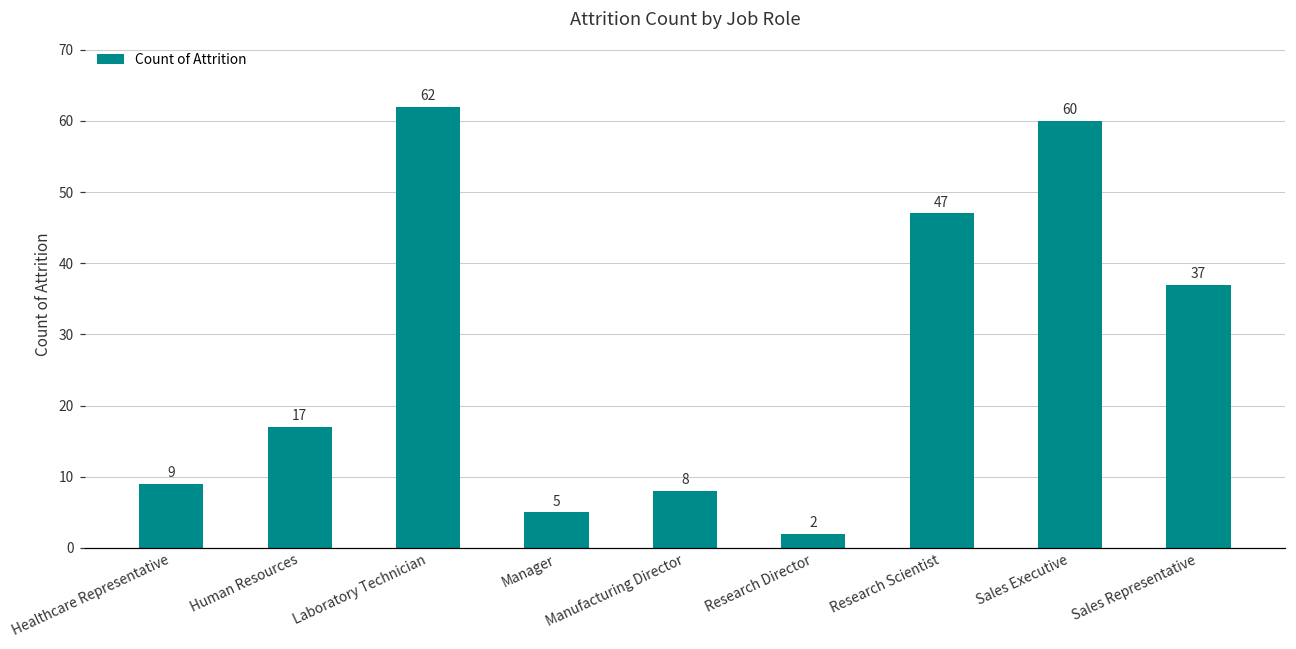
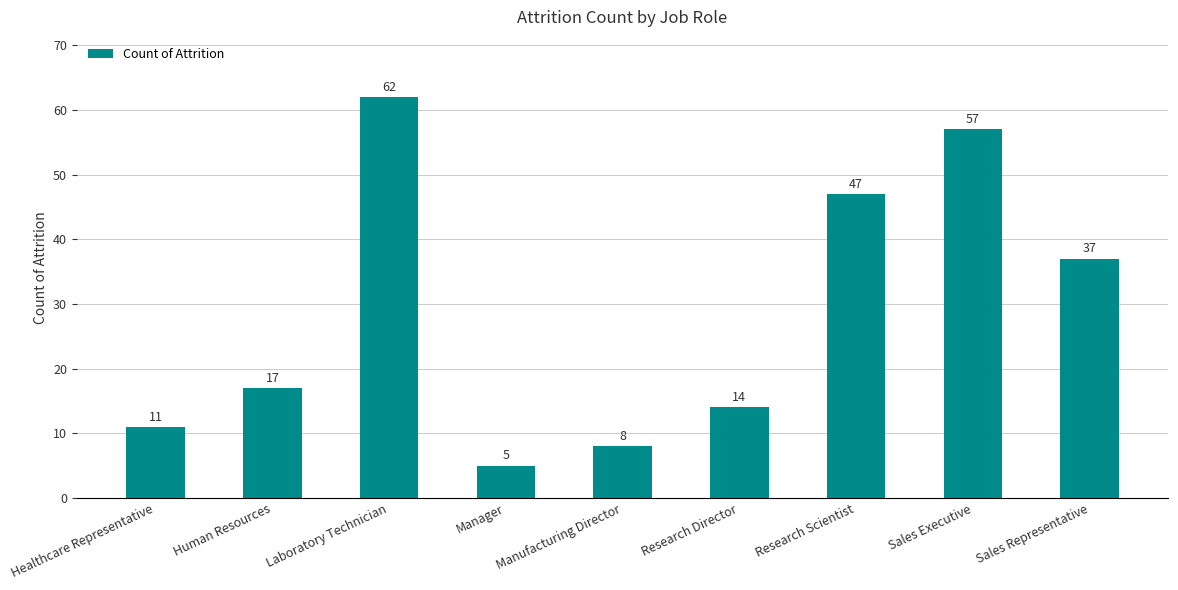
Healthcare Representative: 9 -> 11
Research Director: 2 -> 14
Sales Executive: 60 -> 57
